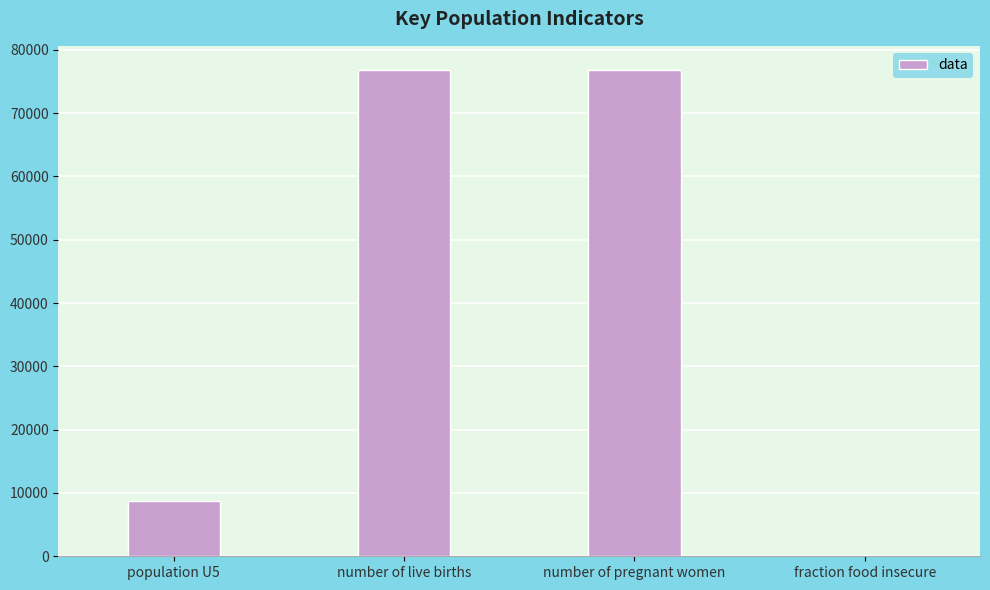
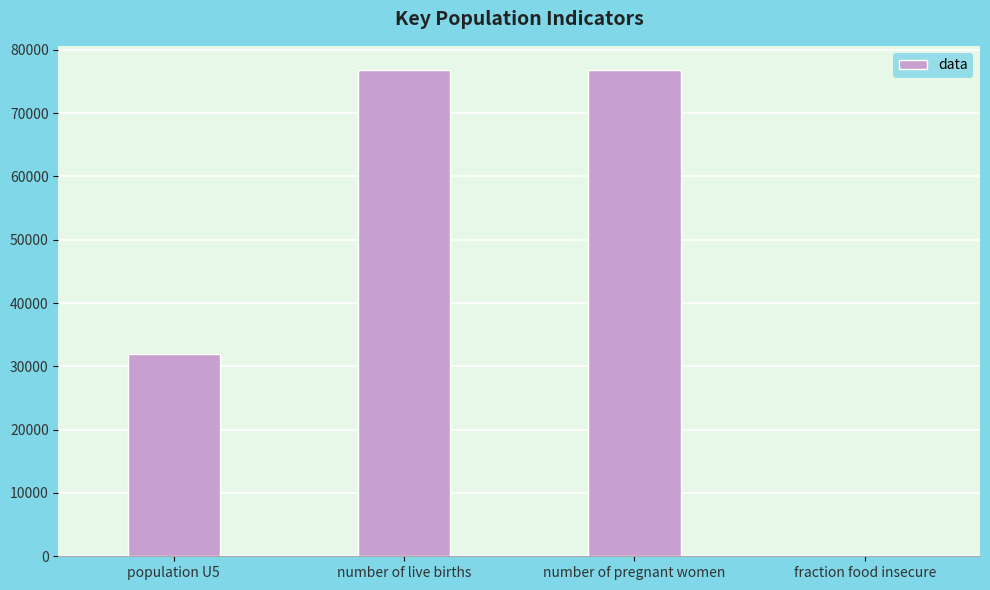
population U5: 9000 -> 32000
